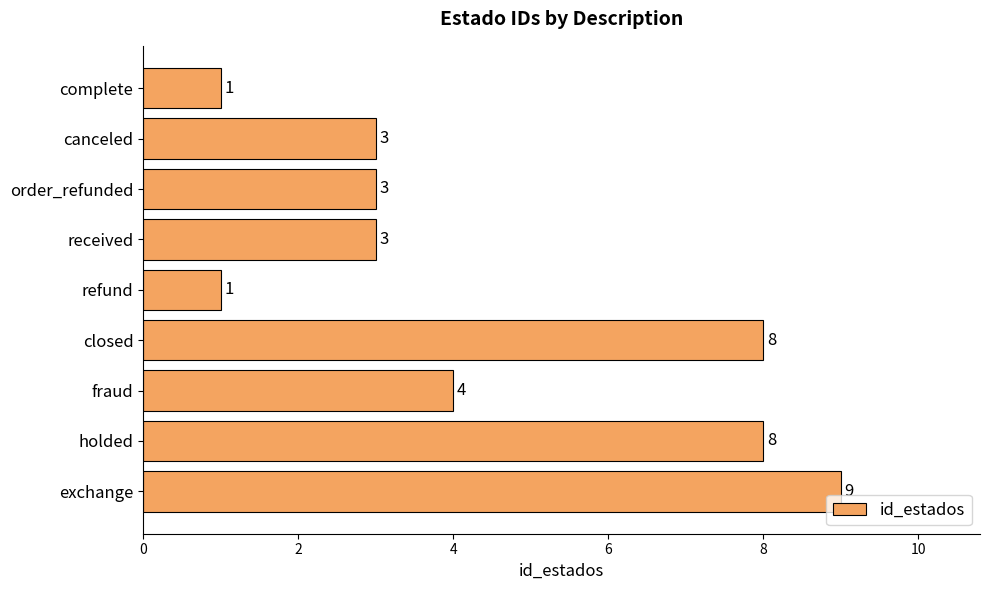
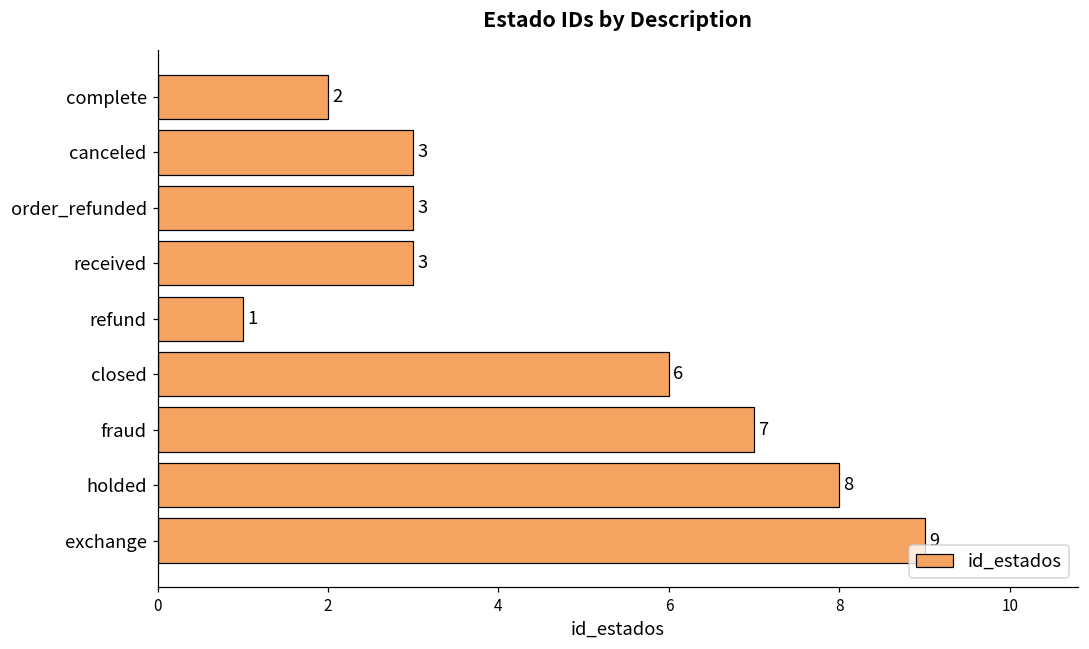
complete: 1 -> 2
closed: 8 -> 6
fraud: 4 -> 7
